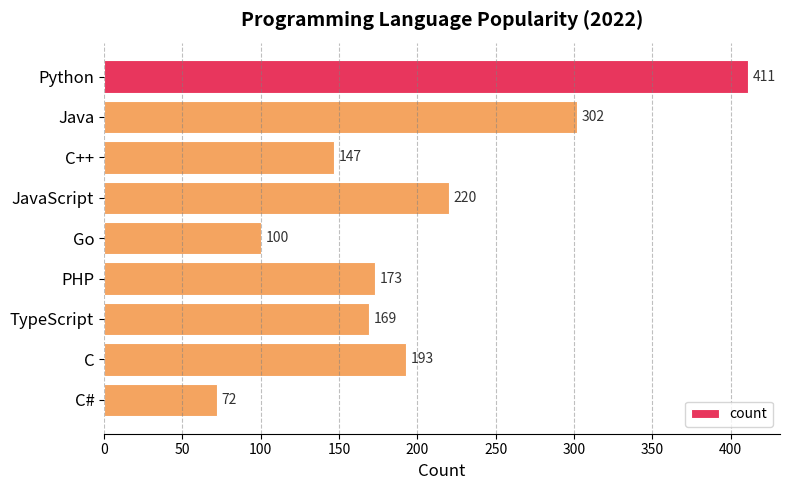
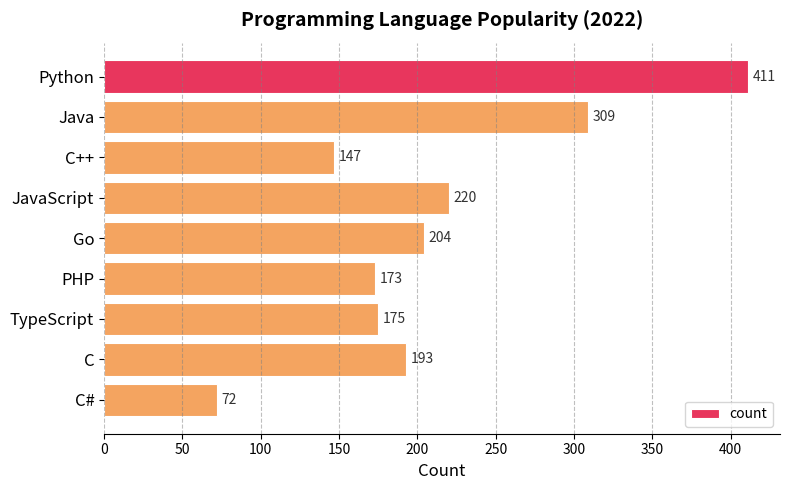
Java: 302 -> 309
Go: 100 -> 204
TypeScript: 169 -> 175
